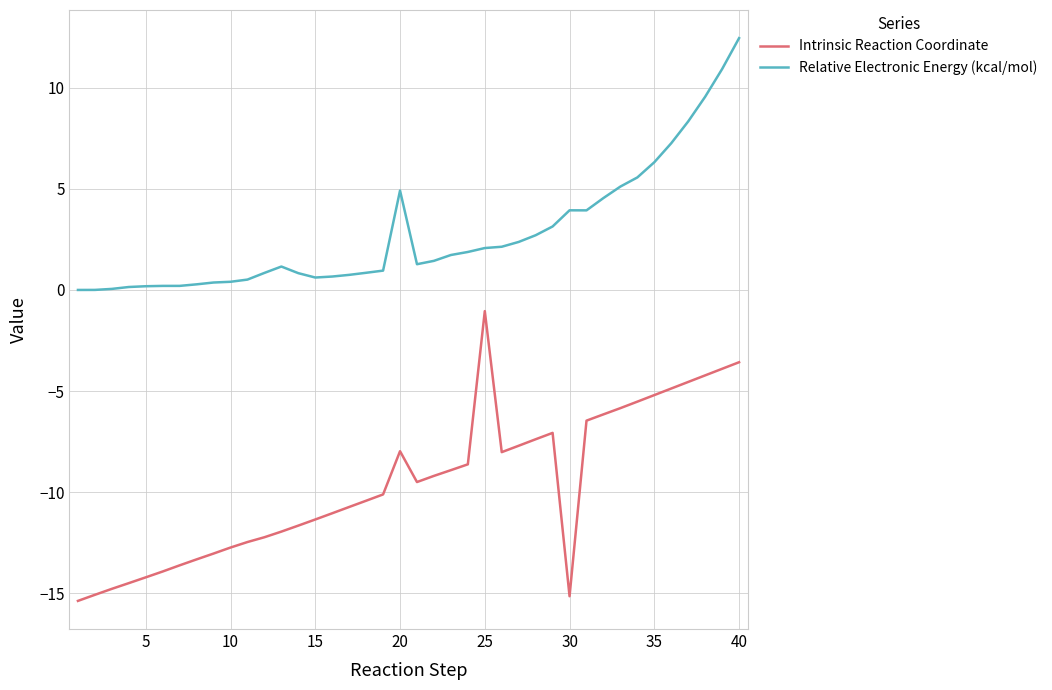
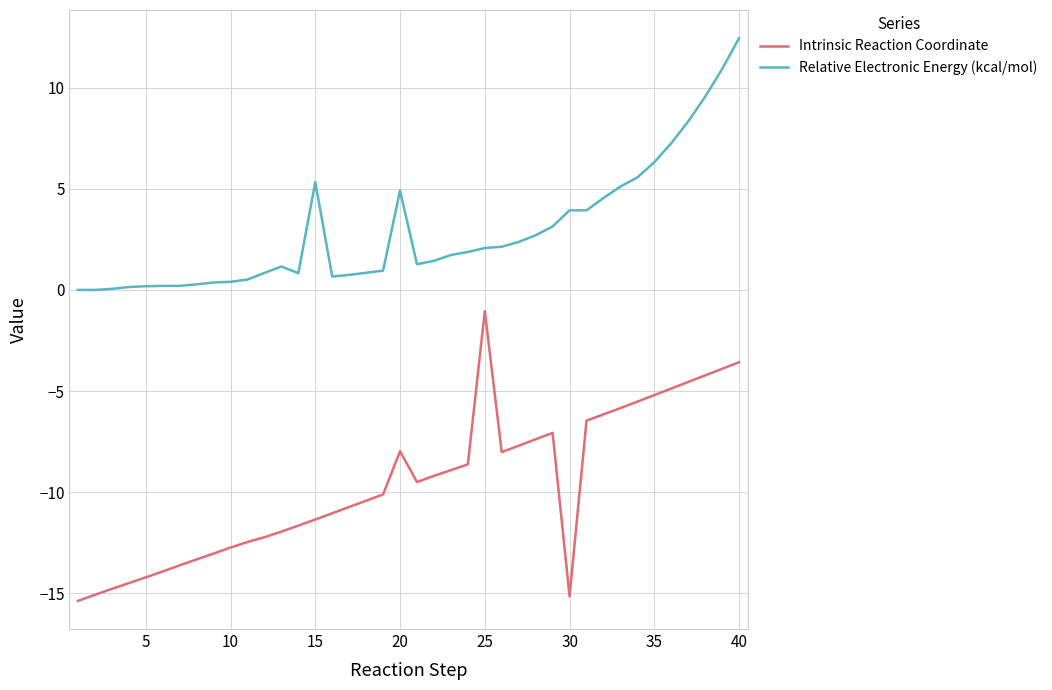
Relative Electronic Energy (kcal/mol), 15: 0.6 -> 5.3
